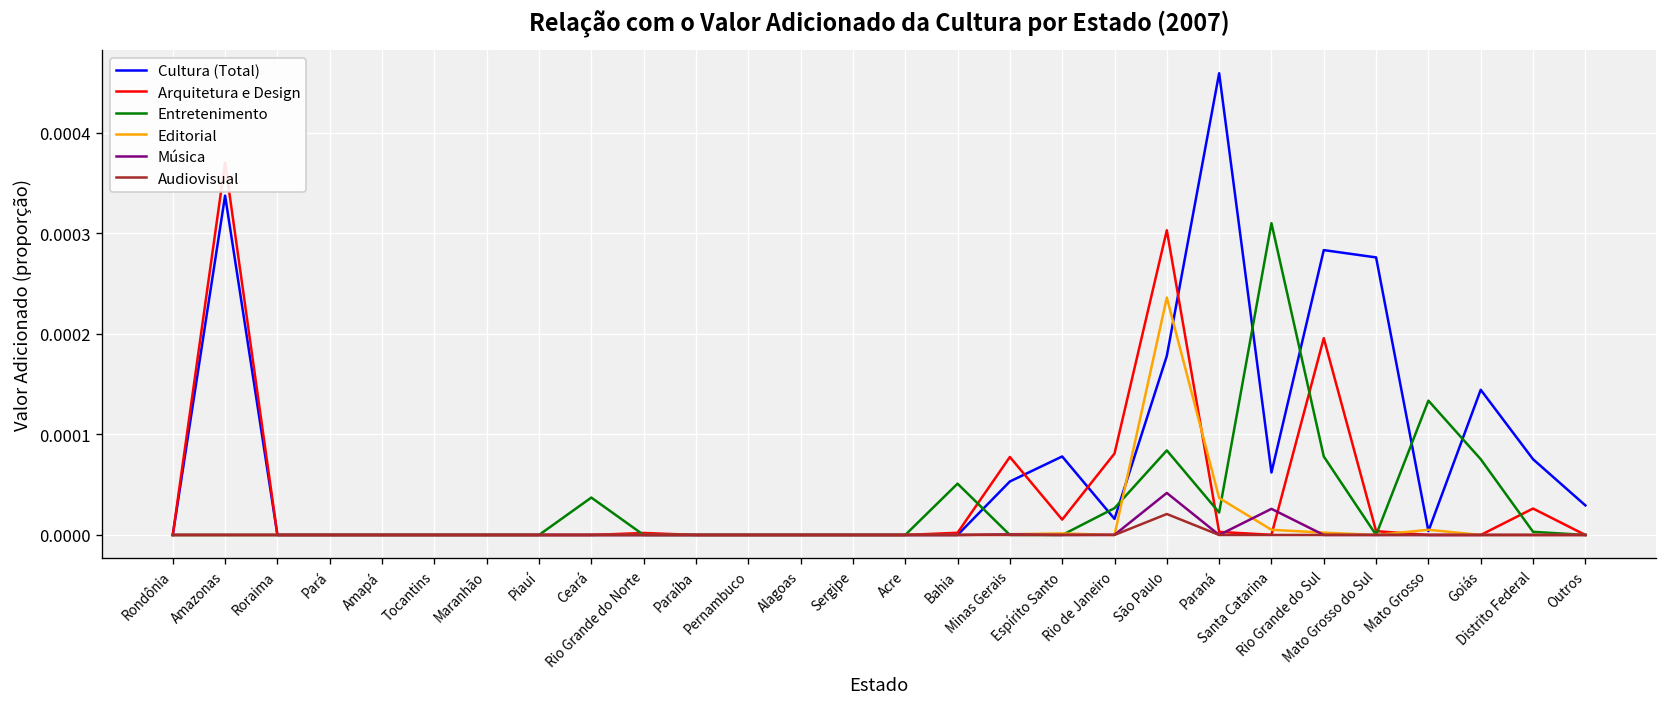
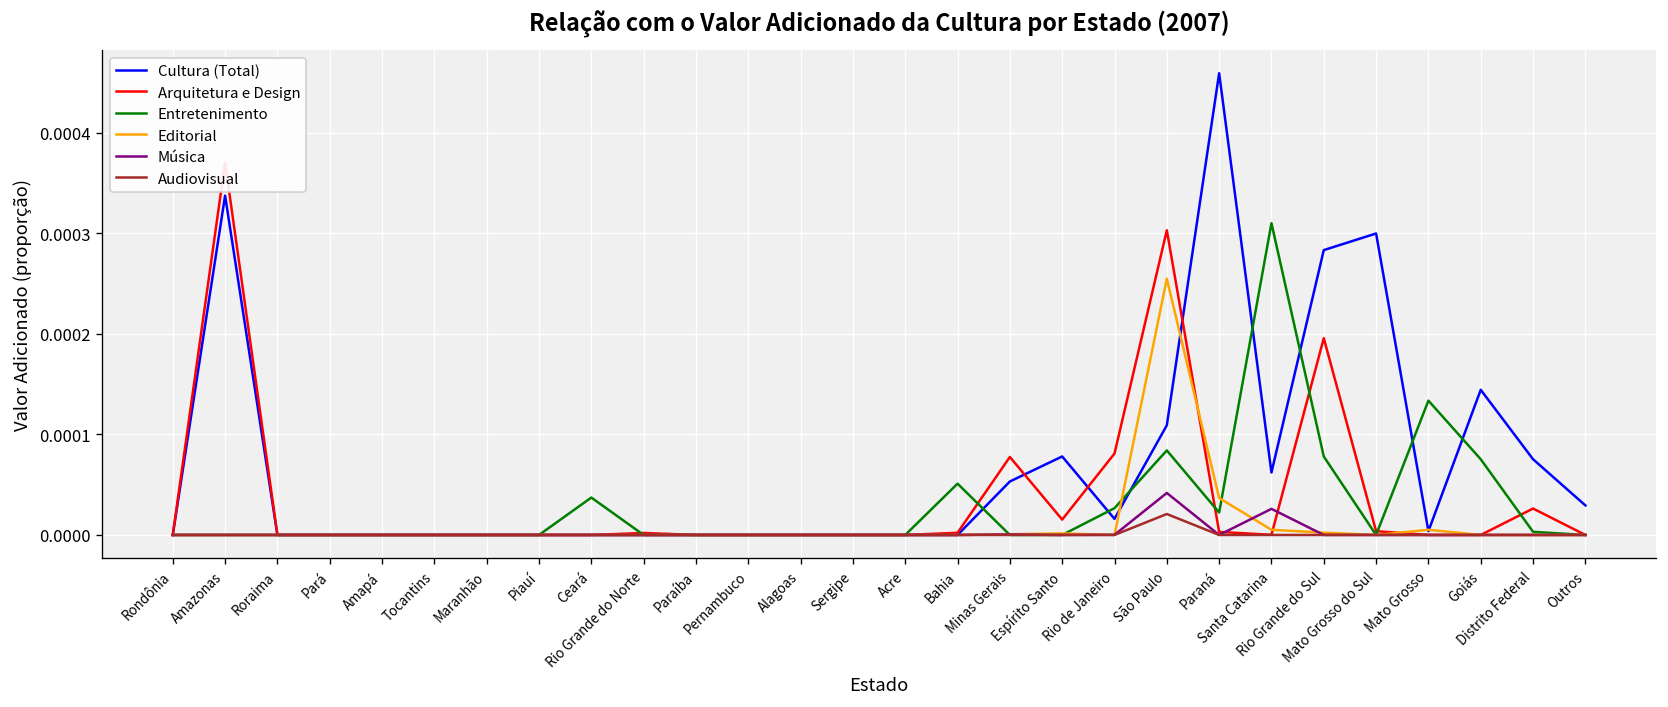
Cultura (Total), São Paulo: 0.00018 -> 0.00011
Editorial, São Paulo: 0.00024 -> 0.00025
Cultura (Total), Mato Grosso do Sul: 0.00028 -> 0.00030
